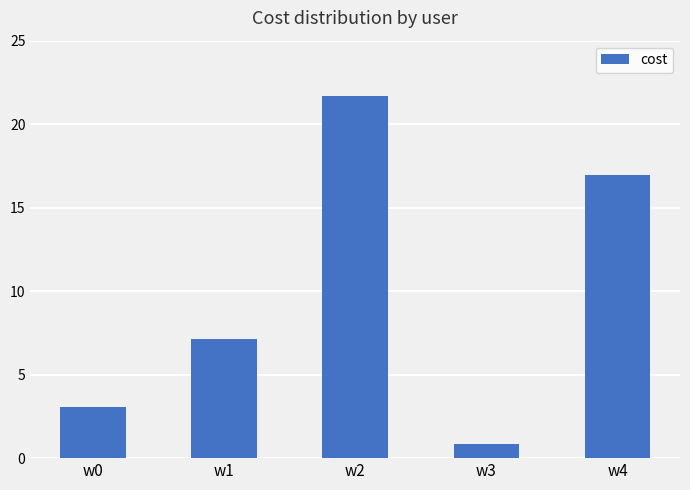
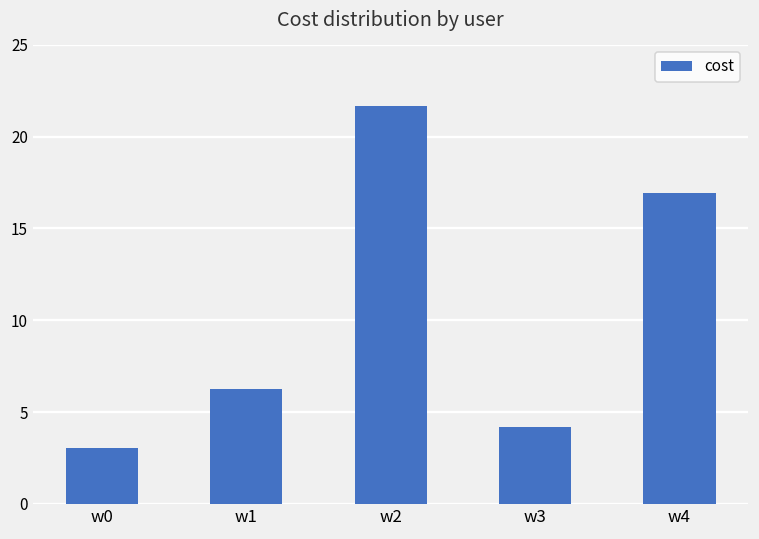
w1: 7.1 -> 6.2
w3: 0.8 -> 4.2
